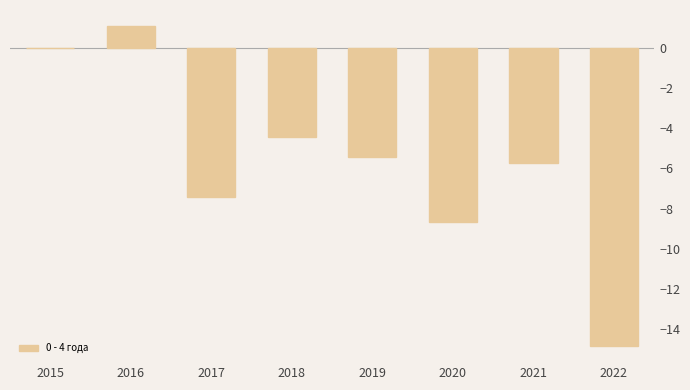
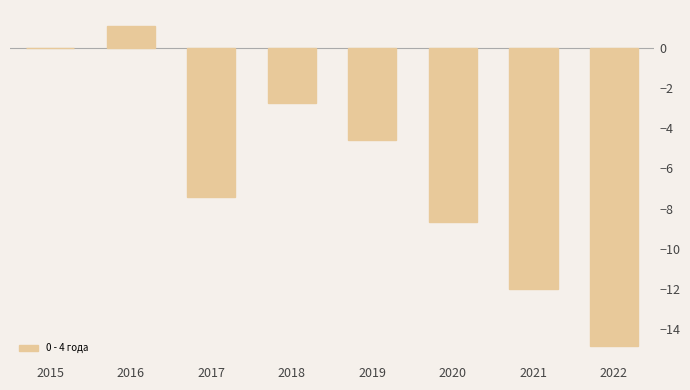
2018: -4.4 -> -2.7
2019: -5.4 -> -4.6
2021: -5.7 -> -12.0
